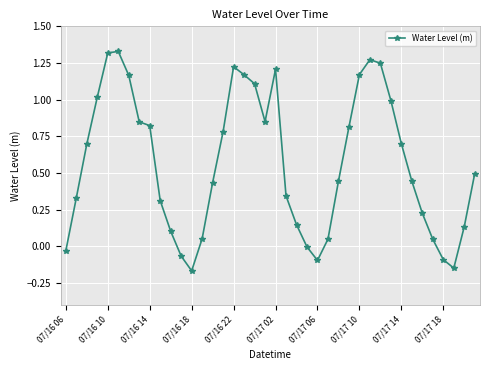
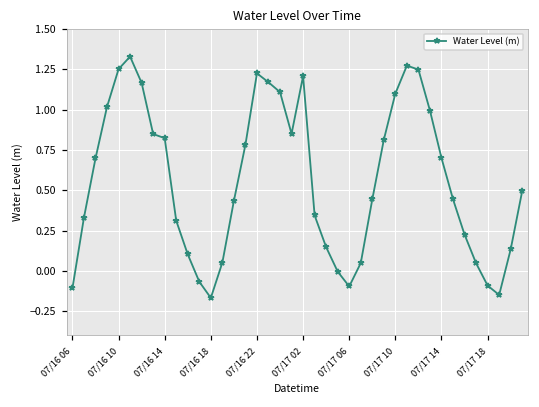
07/16 06: -0.03 -> -0.11
07/16 10: 1.32 -> 1.25
07/17 10: 1.17 -> 1.10
